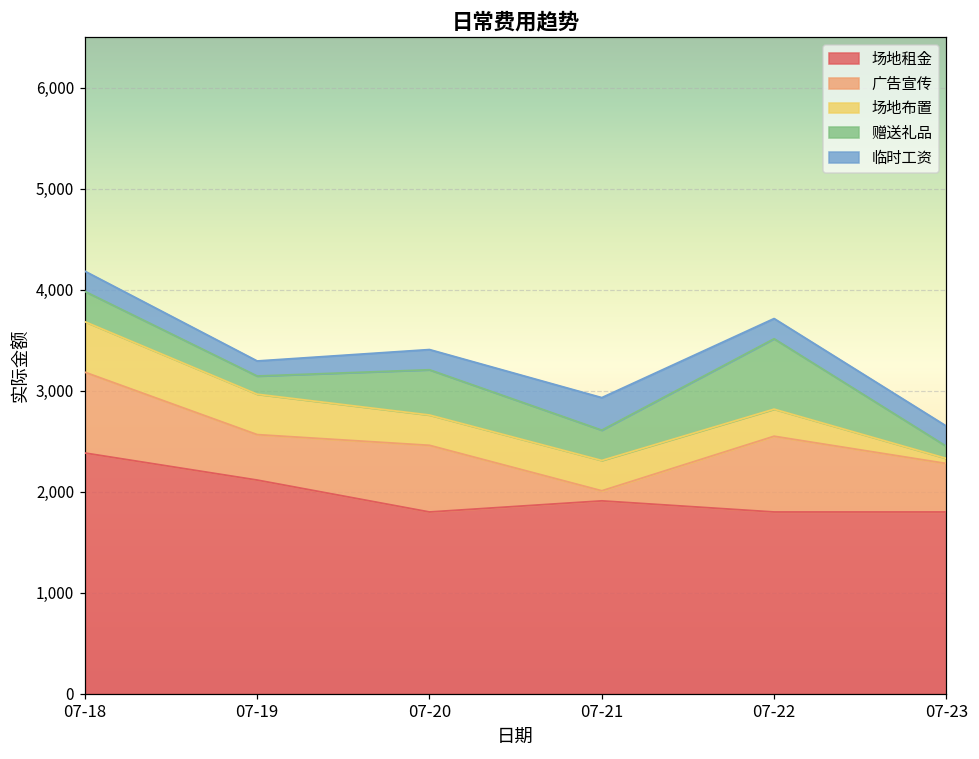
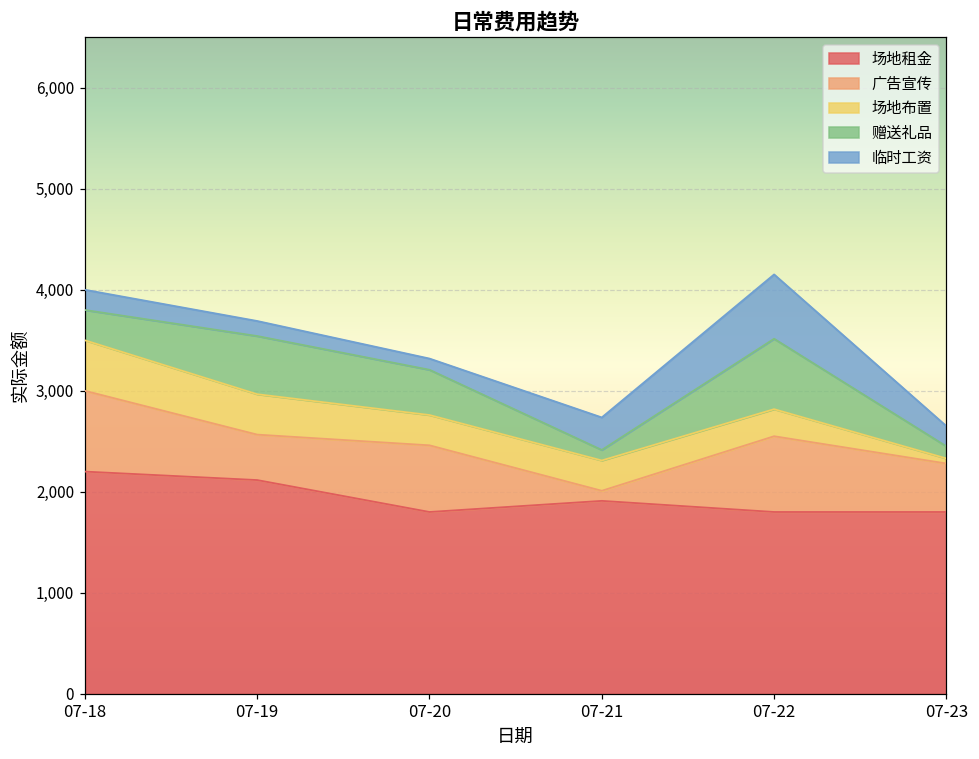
场地租金, 07-18: 2,400 -> 2,200
赠送礼品, 07-19: 200 -> 600
临时工资, 07-20: 200 -> 100
赠送礼品, 07-21: 300 -> 100
临时工资, 07-22: 200 -> 600
